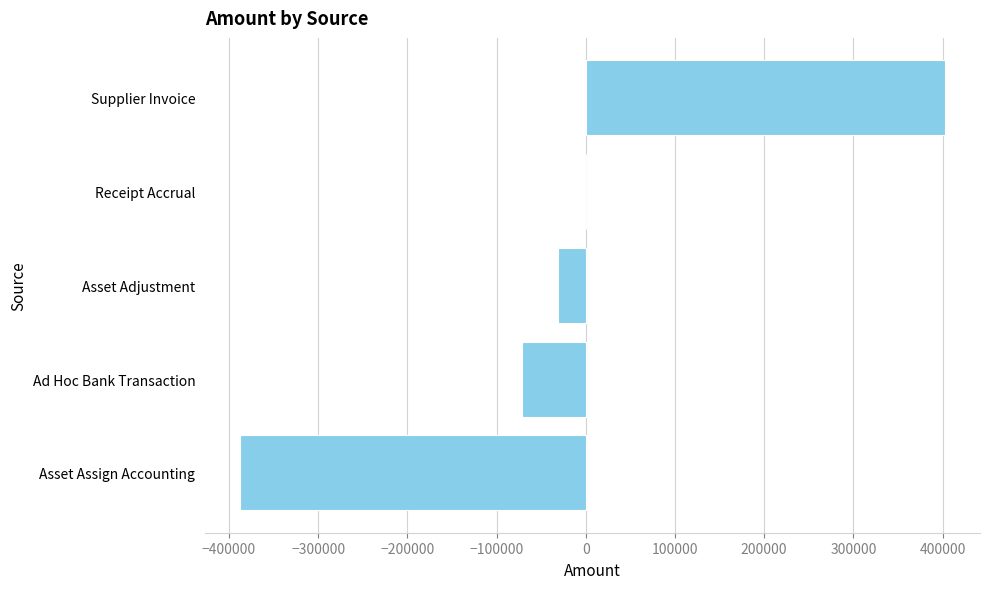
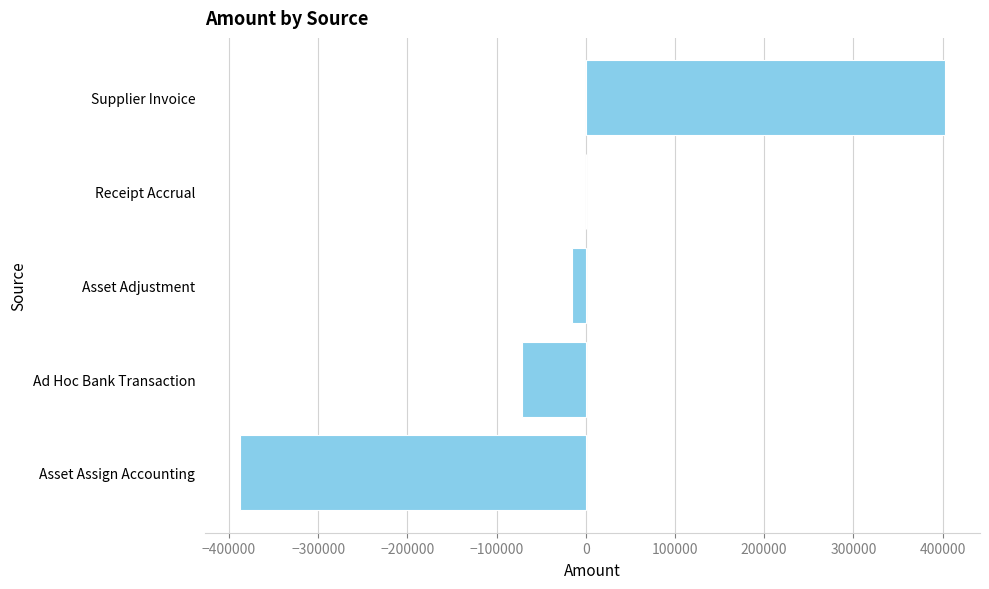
Asset Adjustment: -30000 -> -20000
